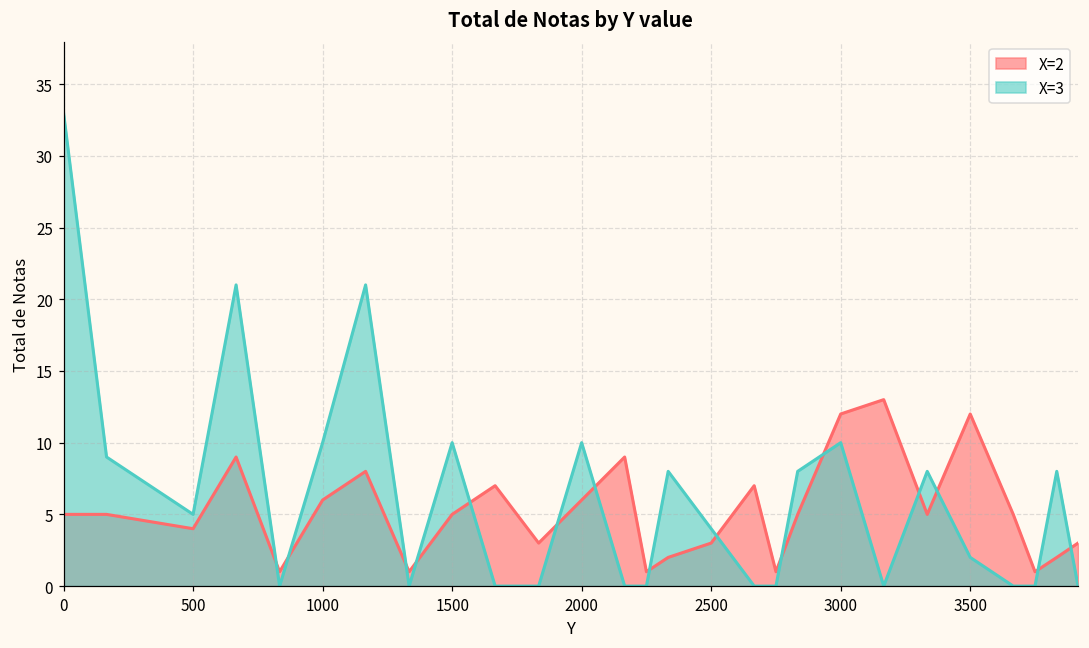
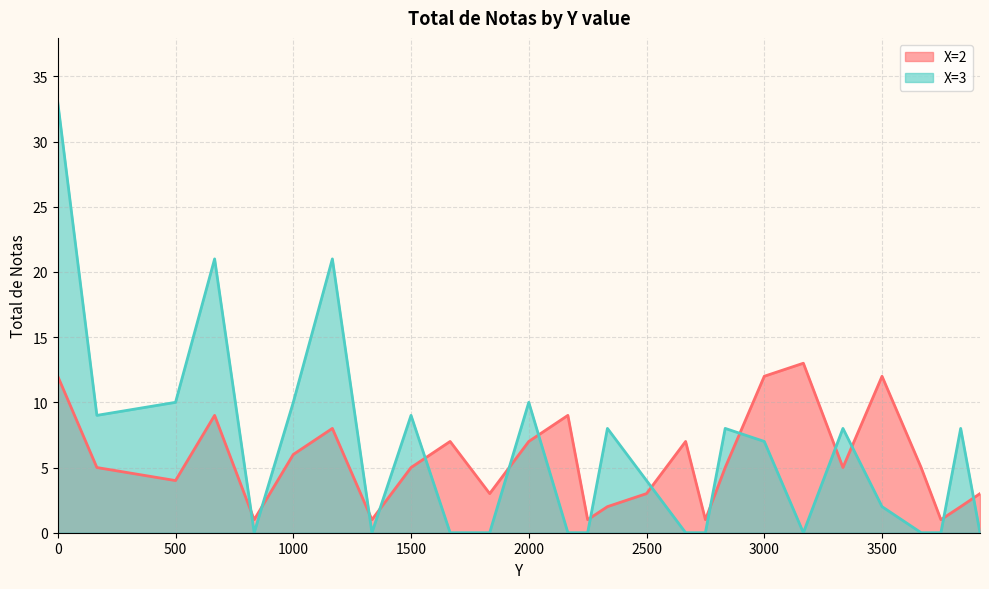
X=2, 0: 5 -> 12
X=3, 500: 5 -> 10
X=3, 1500: 10 -> 9
X=2, 2000: 6 -> 7
X=3, 3000: 10 -> 7
